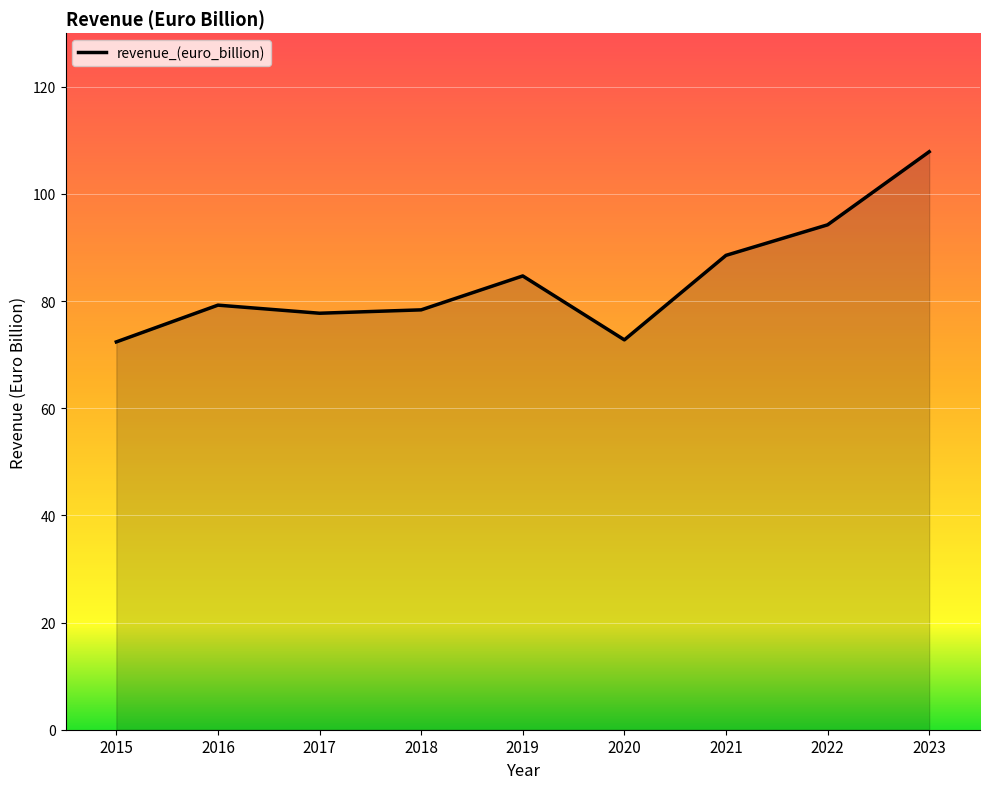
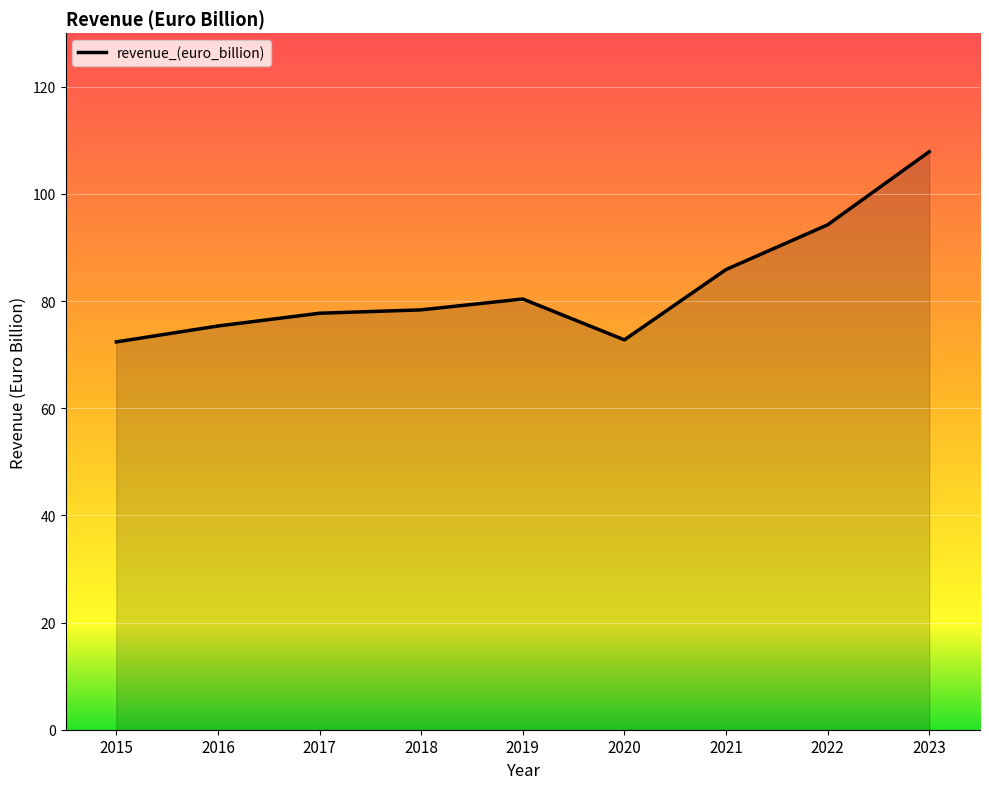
2016: 79 -> 75
2019: 85 -> 80
2021: 89 -> 86
